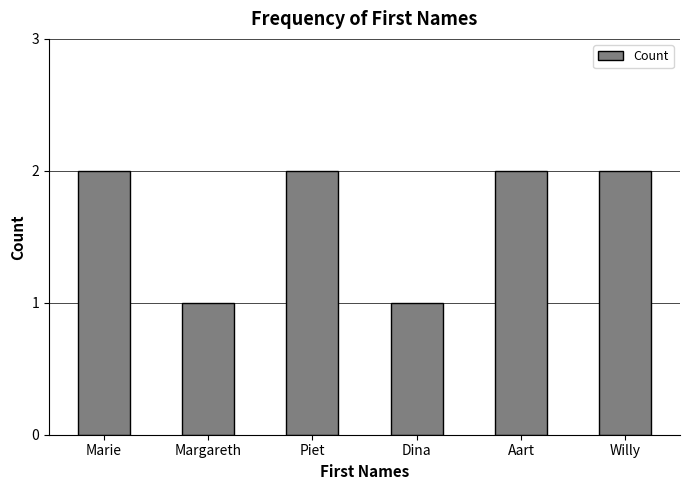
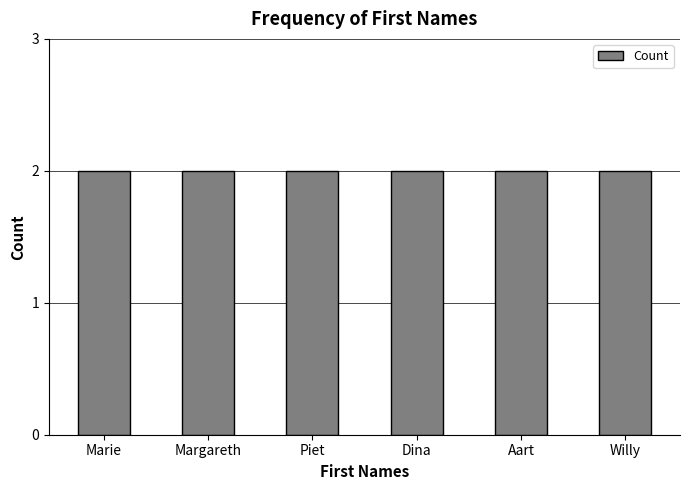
Margareth: 1 -> 2
Dina: 1 -> 2
